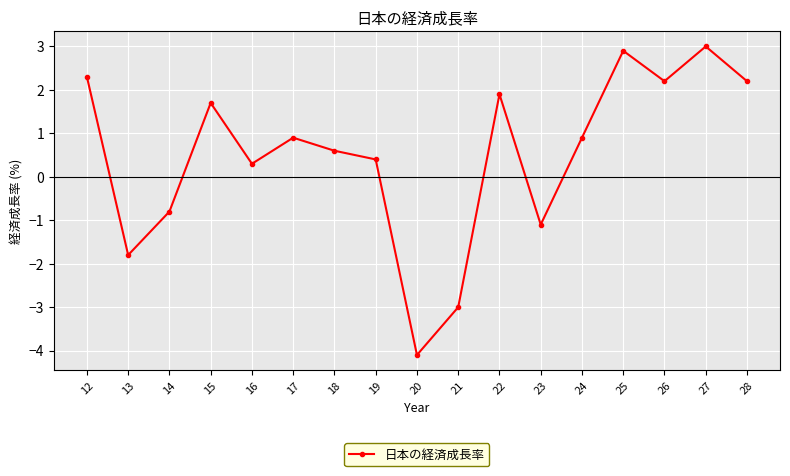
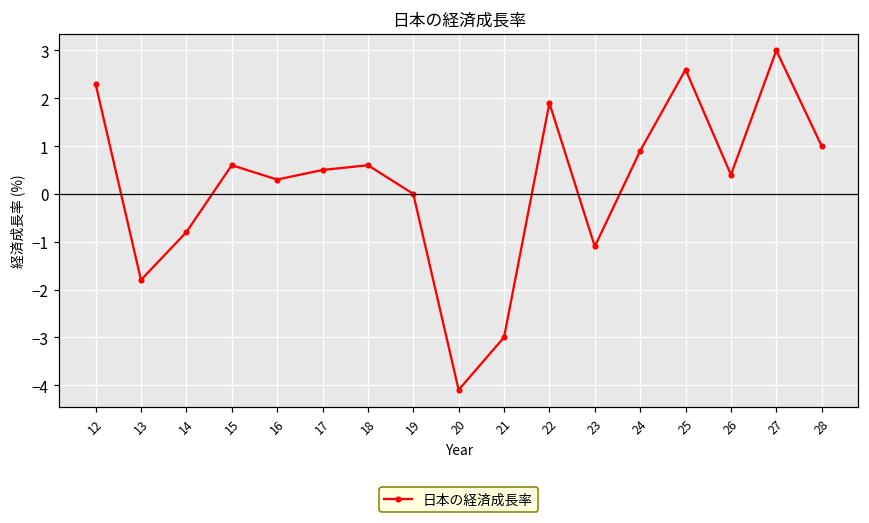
15: 1.7 -> 0.6
17: 0.9 -> 0.5
19: 0.4 -> 0.0
25: 2.9 -> 2.6
26: 2.2 -> 0.4
28: 2.2 -> 1.0
